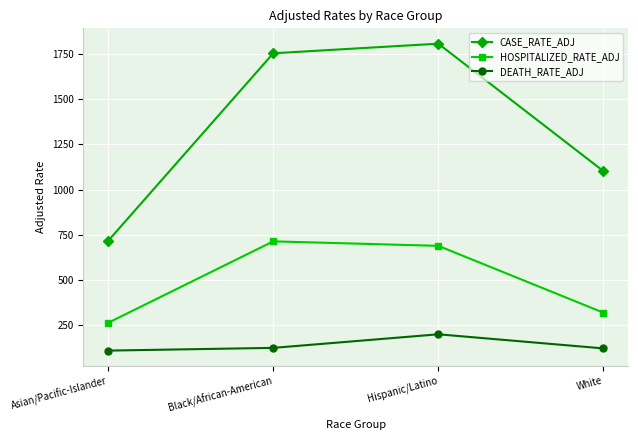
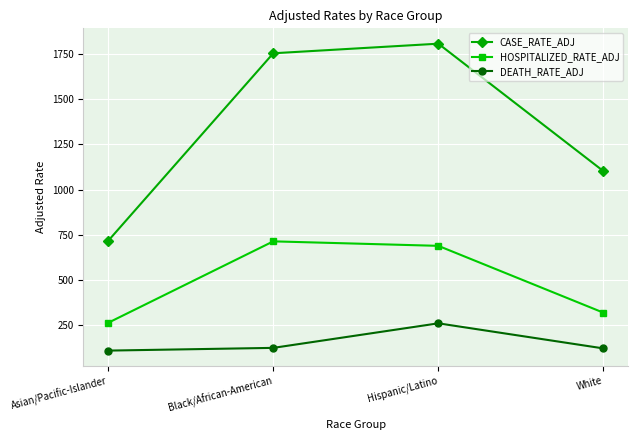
DEATH_RATE_ADJ, Hispanic/Latino: 200 -> 260
